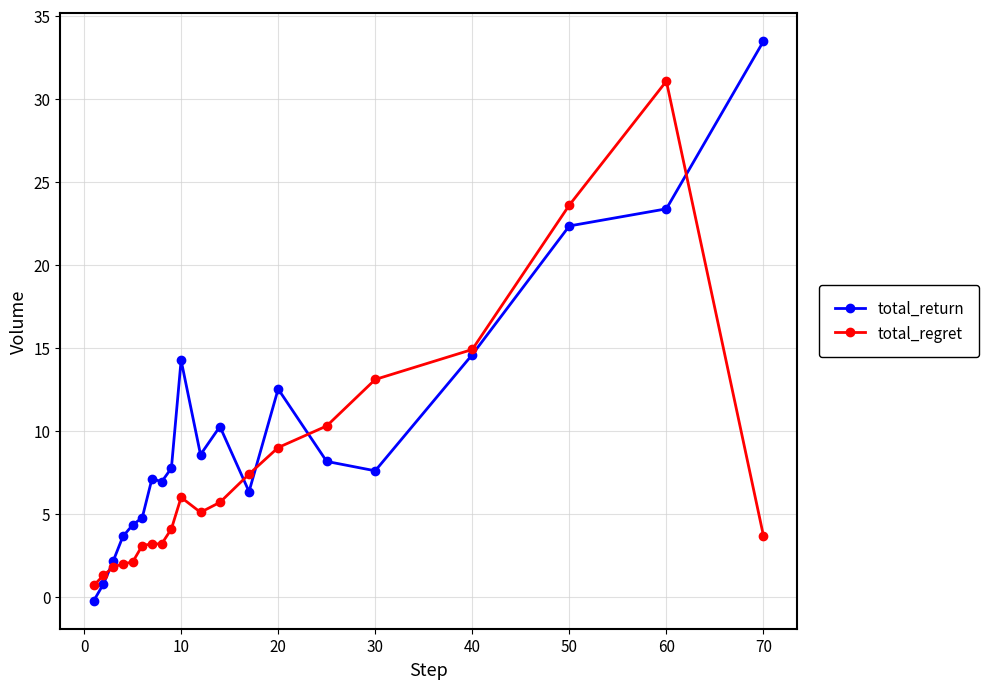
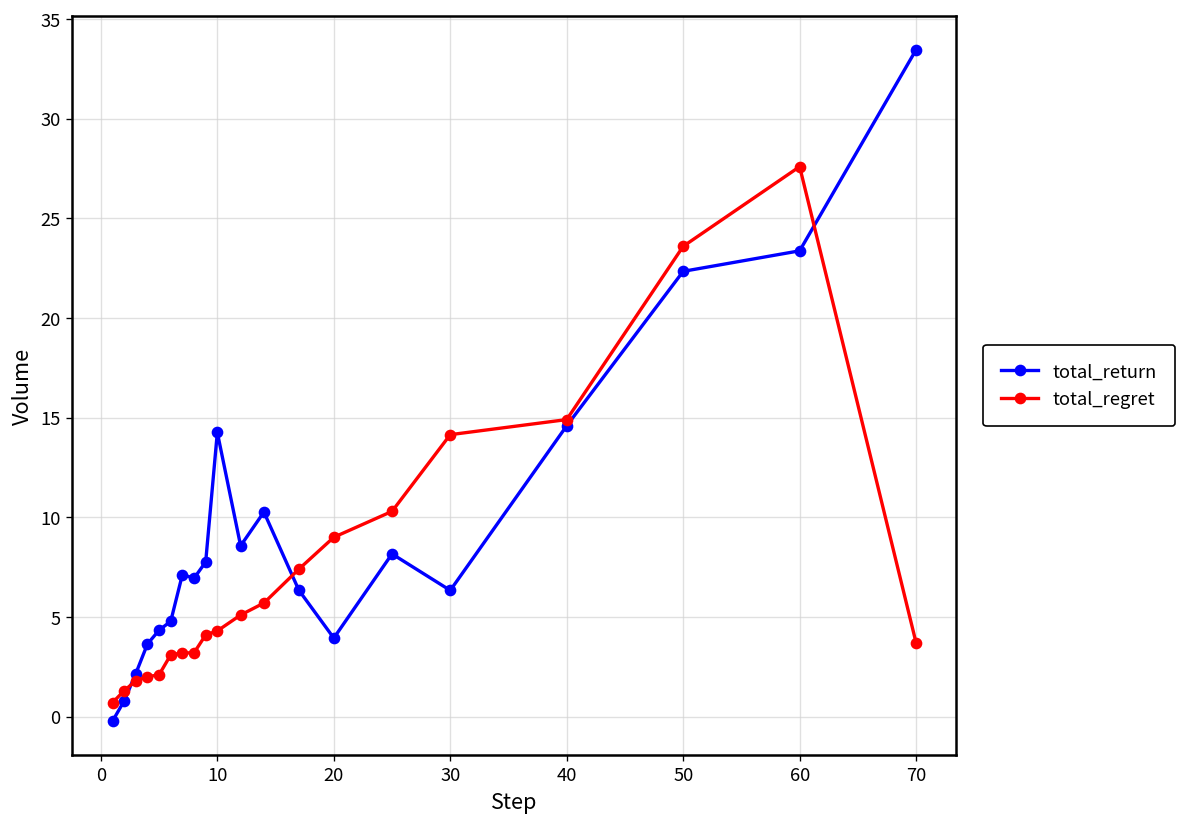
total_regret, 10: 6.0 -> 4.3
total_return, 20: 12.5 -> 3.9
total_return, 30: 7.6 -> 6.3
total_regret, 30: 13.1 -> 14.1
total_regret, 60: 31.1 -> 27.6
